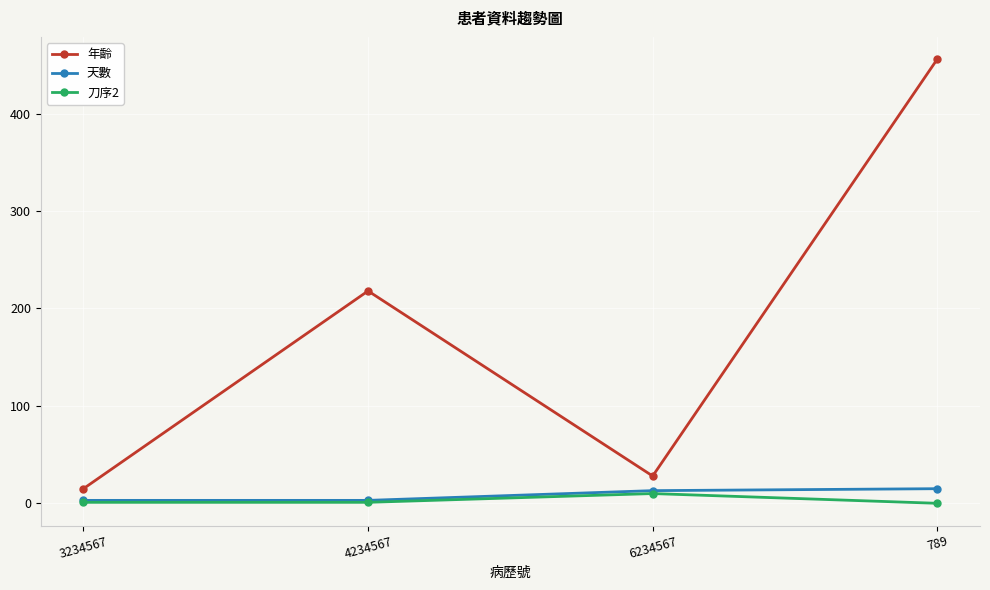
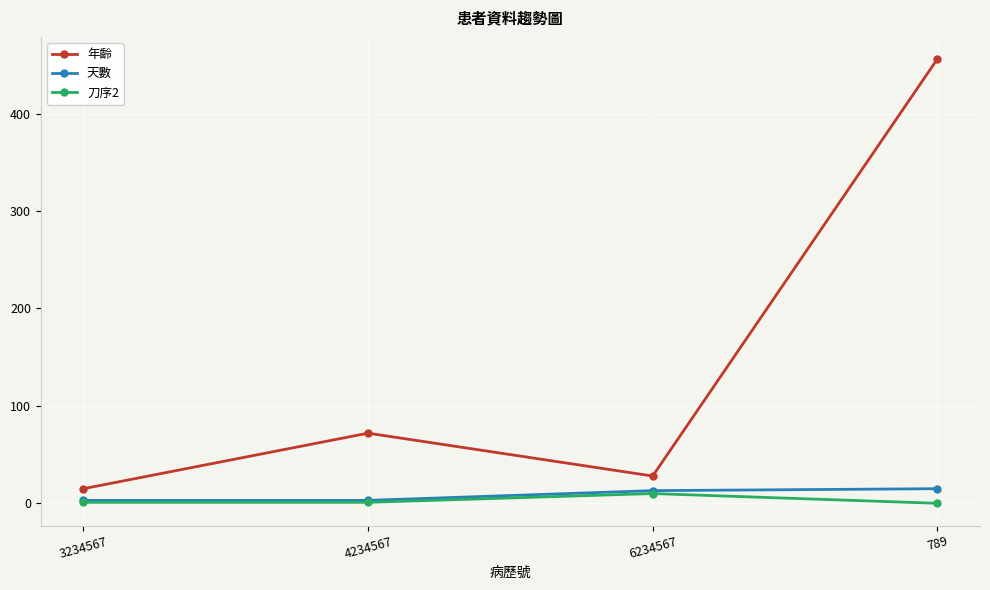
年齡, 4234567: 220 -> 70
